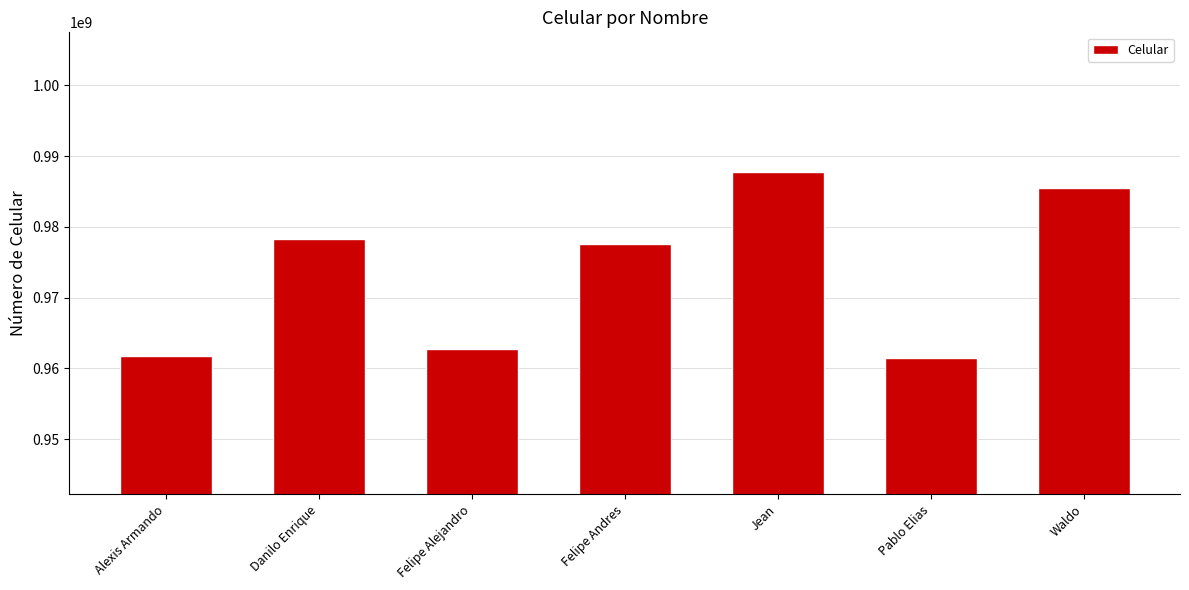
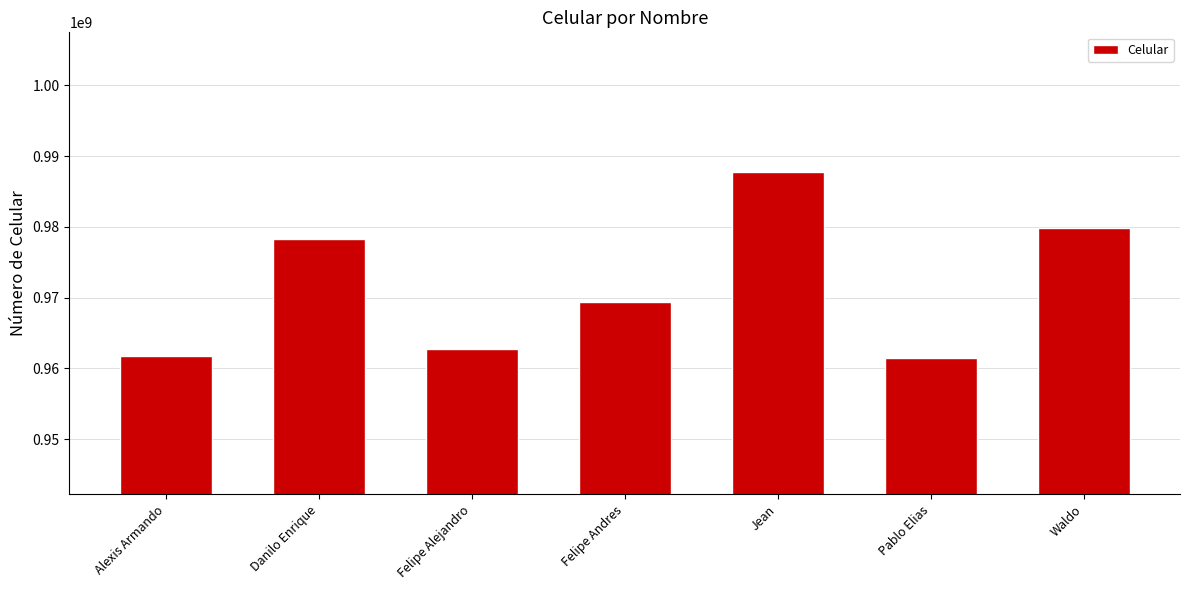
Felipe Andres: 978000000 -> 969000000
Waldo: 985000000 -> 980000000
